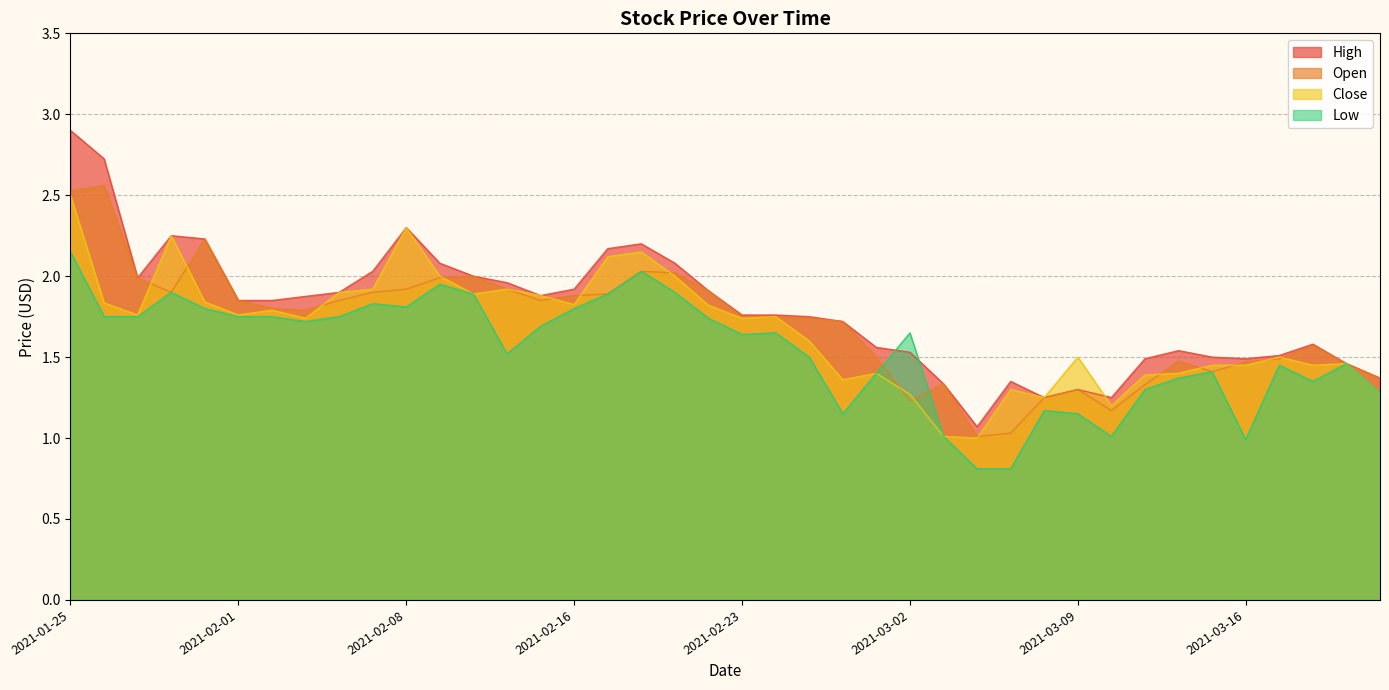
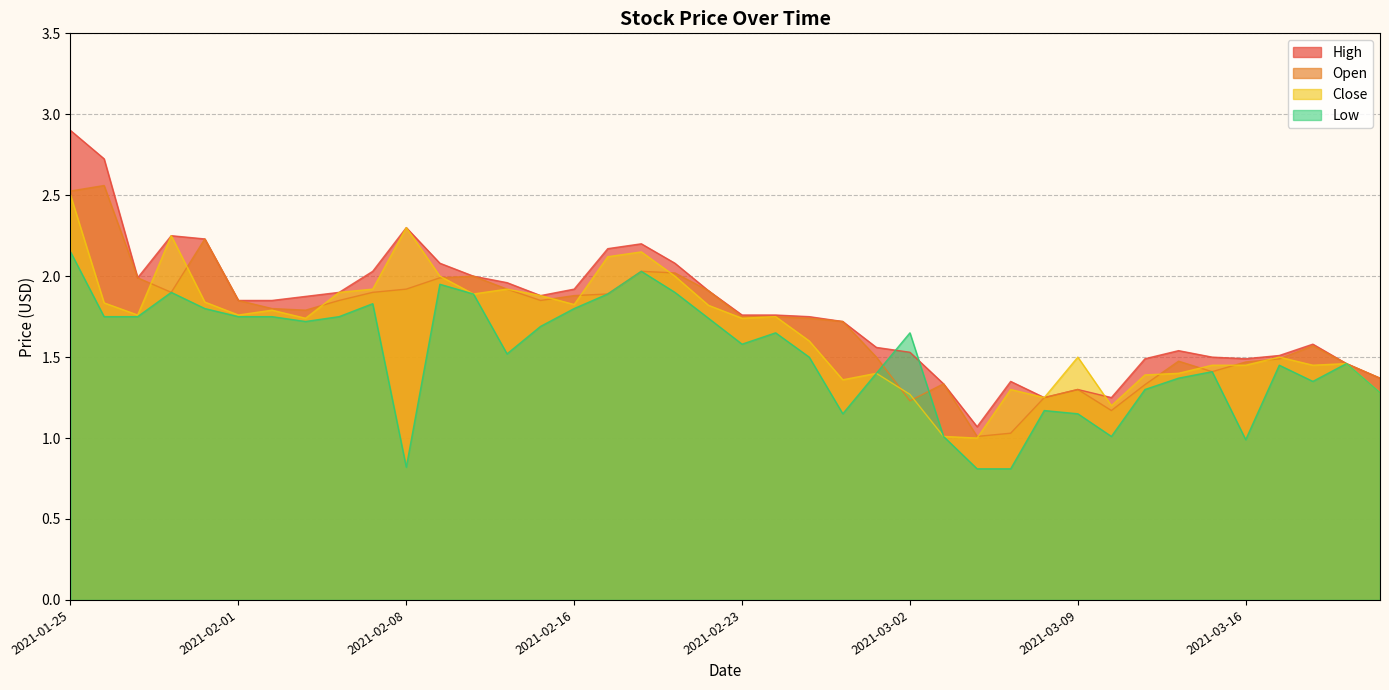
Low, 2021-02-08: 1.81 -> 0.82
Low, 2021-02-23: 1.64 -> 1.58
